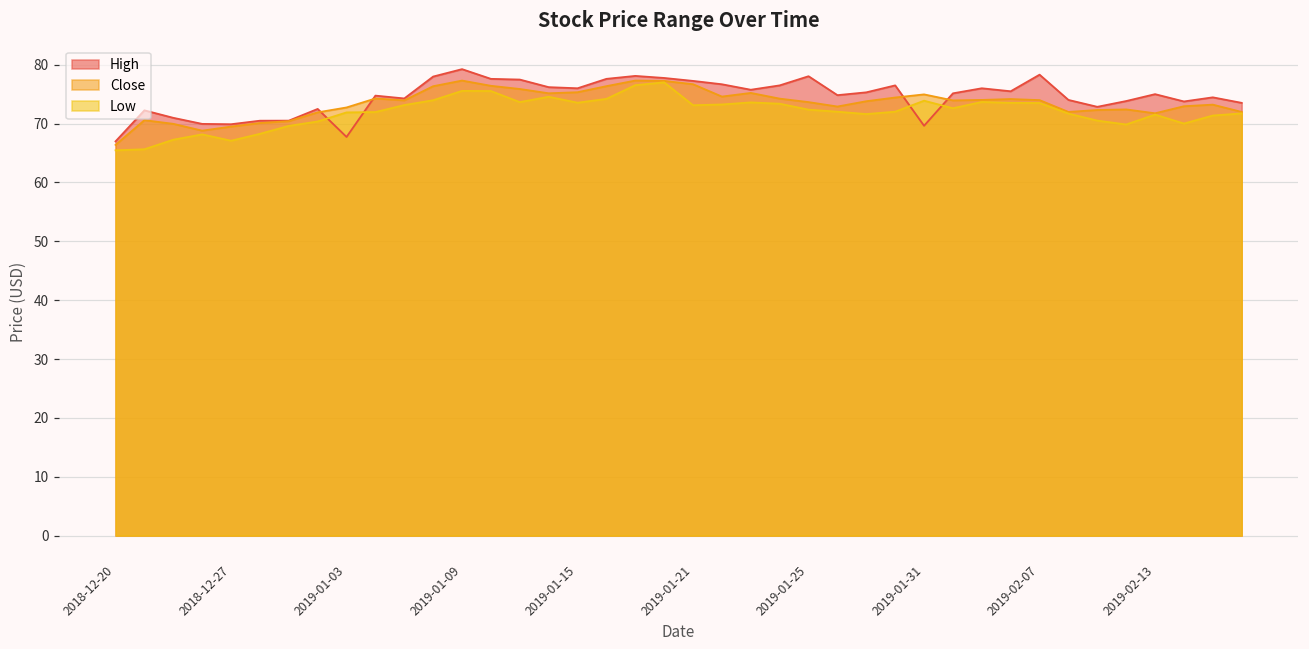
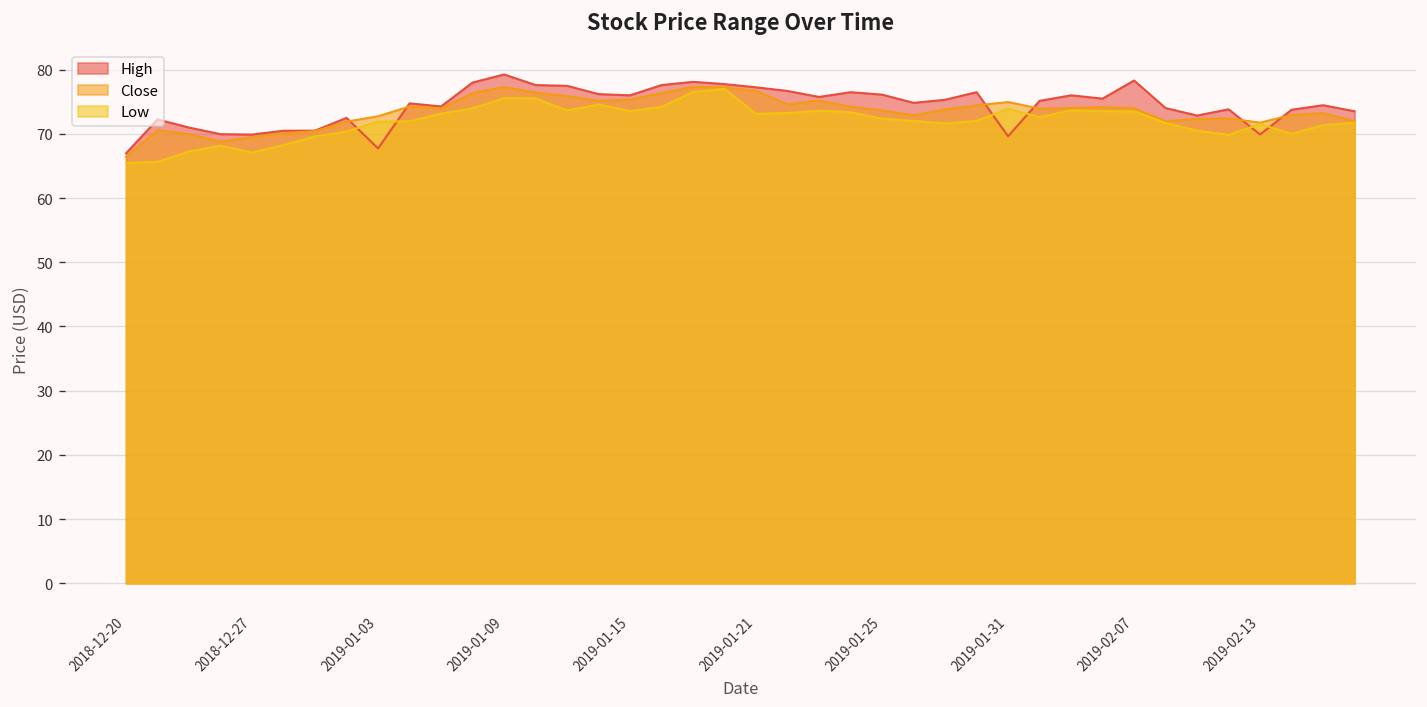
High, 2019-01-25: 78 -> 76
High, 2019-02-13: 75 -> 70
